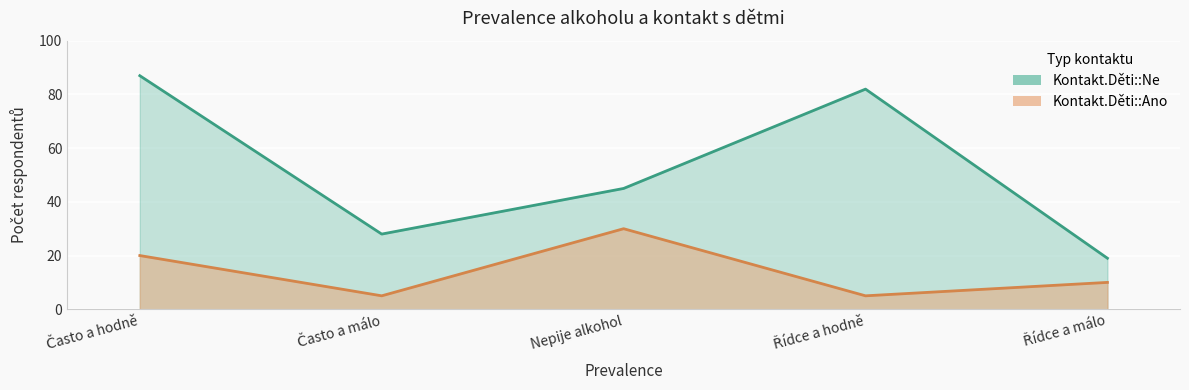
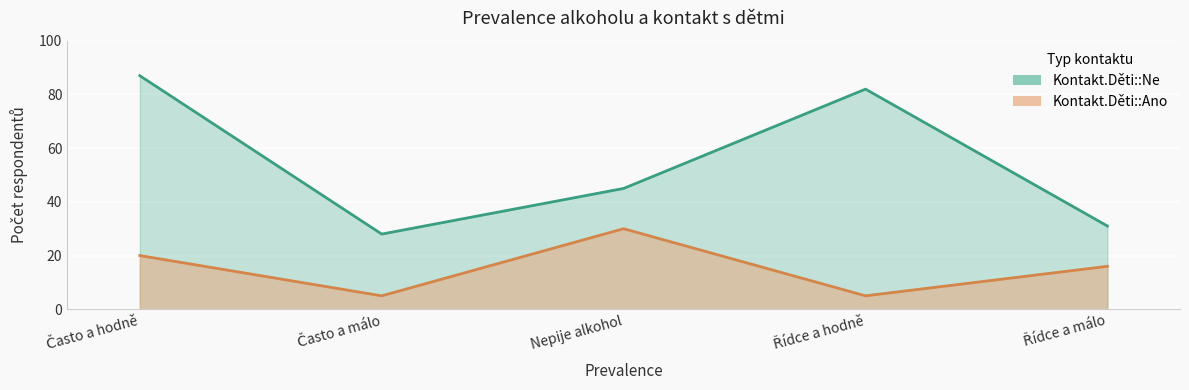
Kontakt.Děti::Ne, Řídce a málo: 19 -> 31
Kontakt.Děti::Ano, Řídce a málo: 10 -> 16
